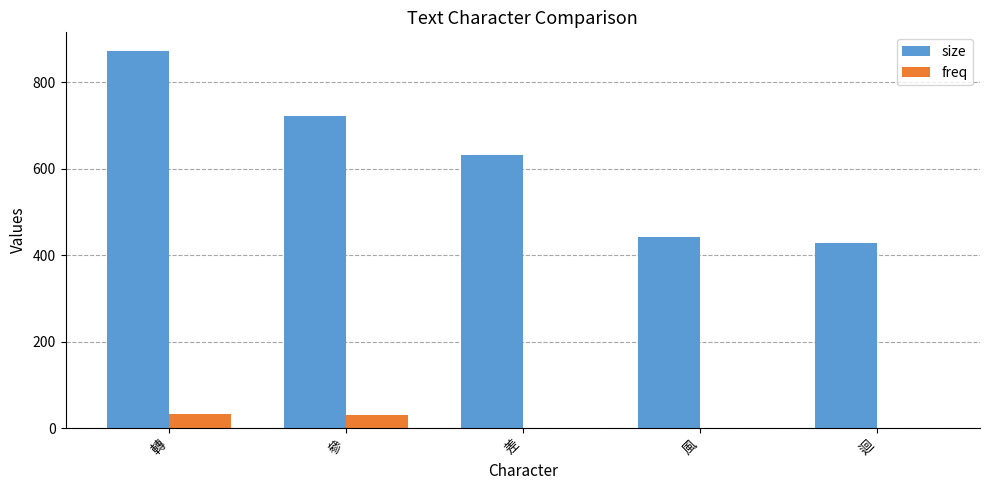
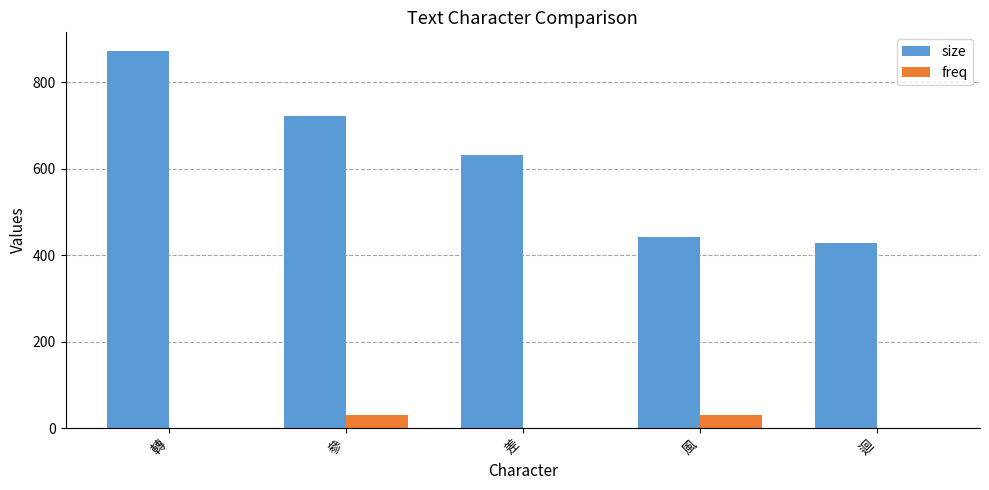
freq, 轉: 30 -> 0
freq, 風: 0 -> 30
